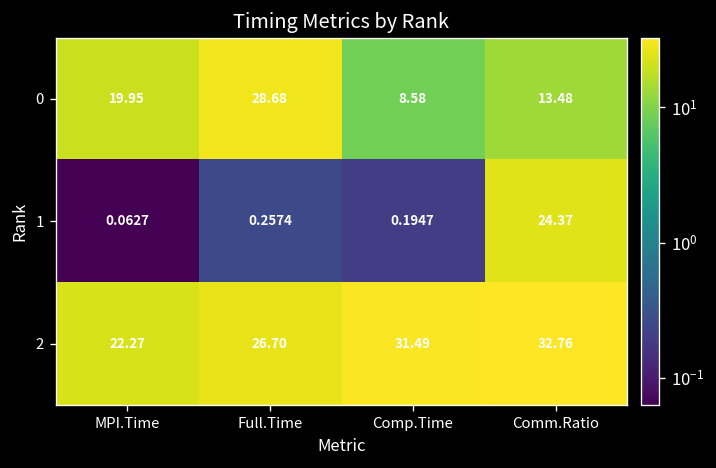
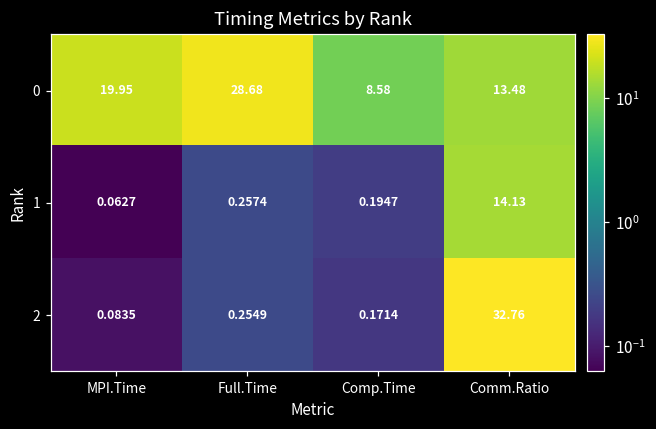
1, Comm.Ratio: 24.37 -> 14.13
2, MPI.Time: 22.27 -> 0.0835
2, Full.Time: 26.70 -> 0.2549
2, Comp.Time: 31.49 -> 0.1714
